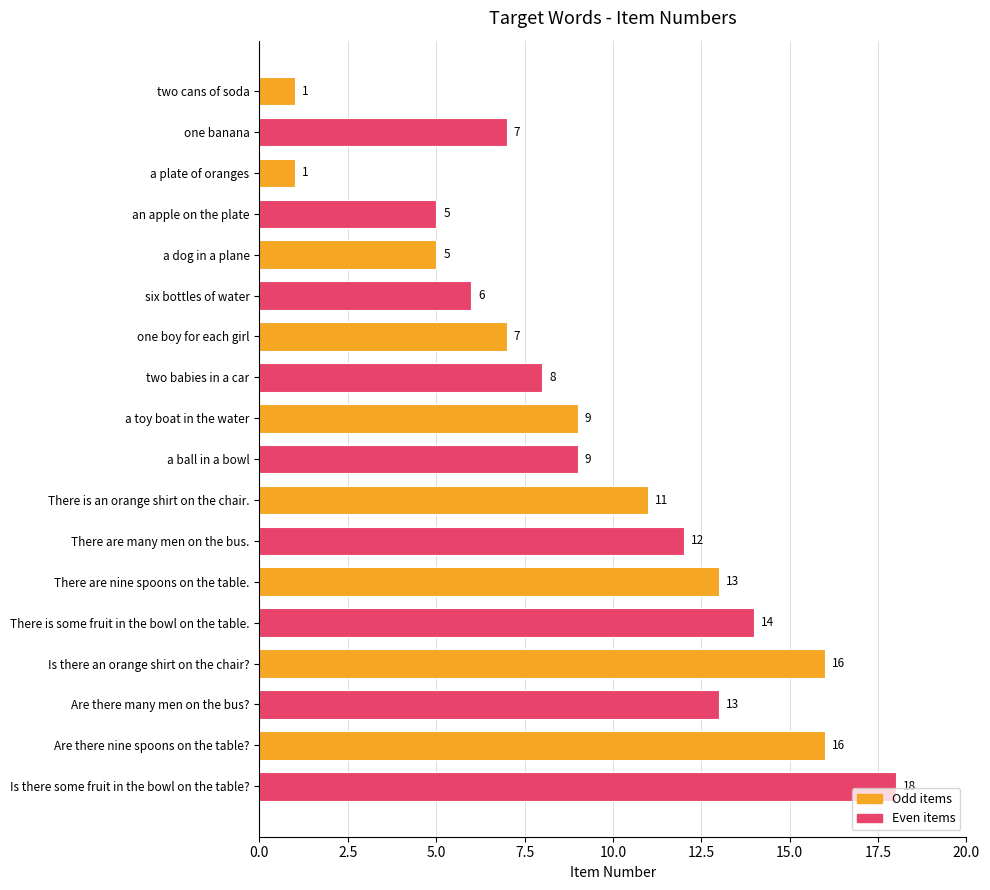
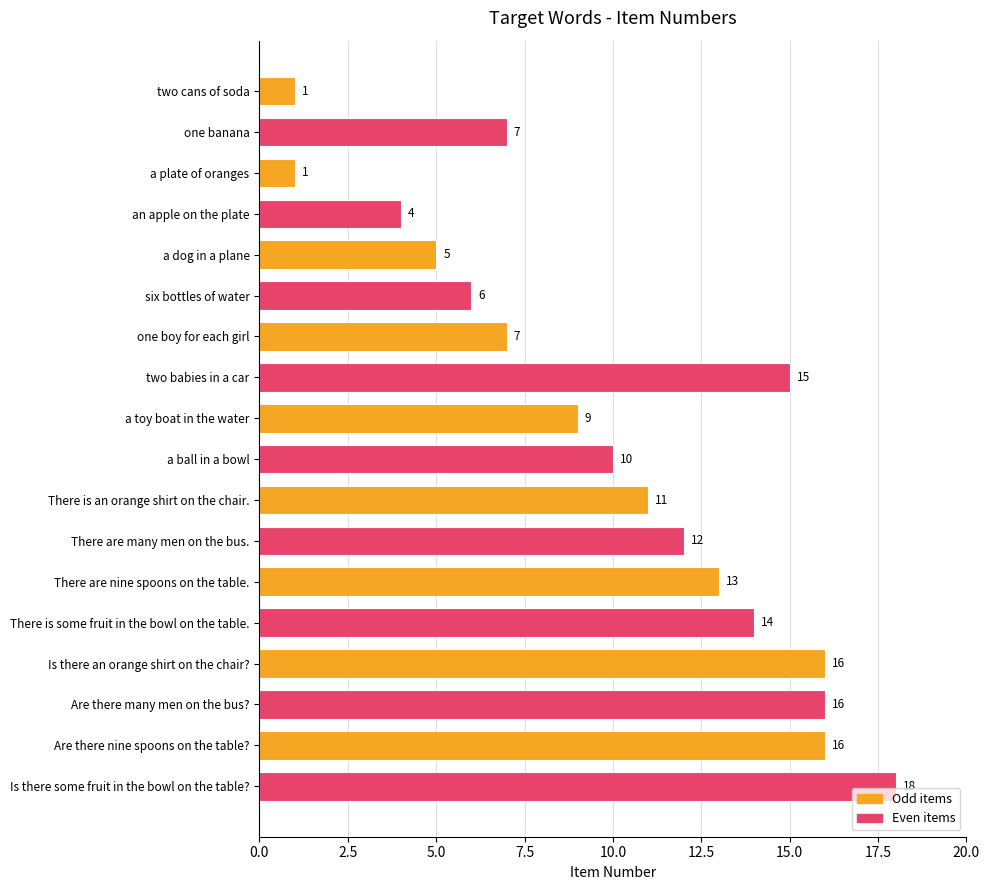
an apple on the plate: 5 -> 4
two babies in a car: 8 -> 15
a ball in a bowl: 9 -> 10
Are there many men on the bus?: 13 -> 16
